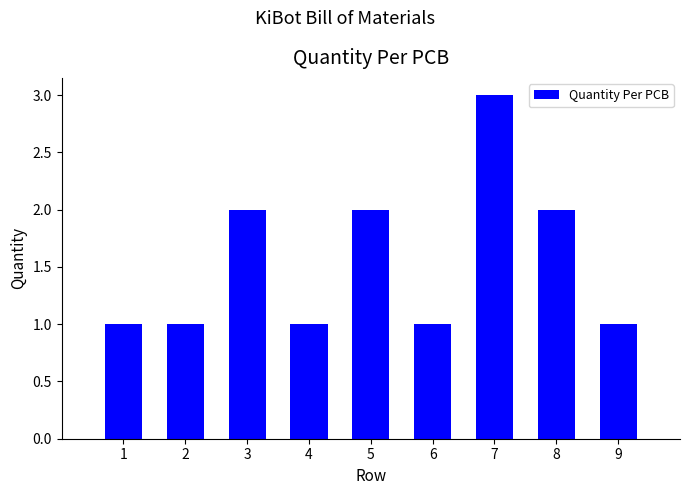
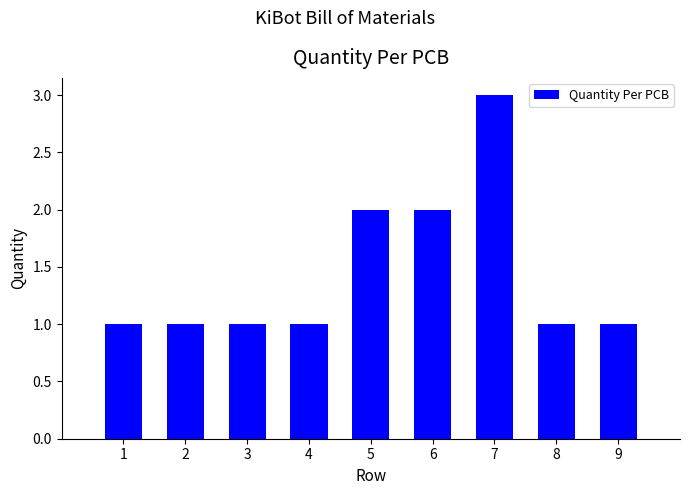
3: 2 -> 1
6: 1 -> 2
8: 2 -> 1
